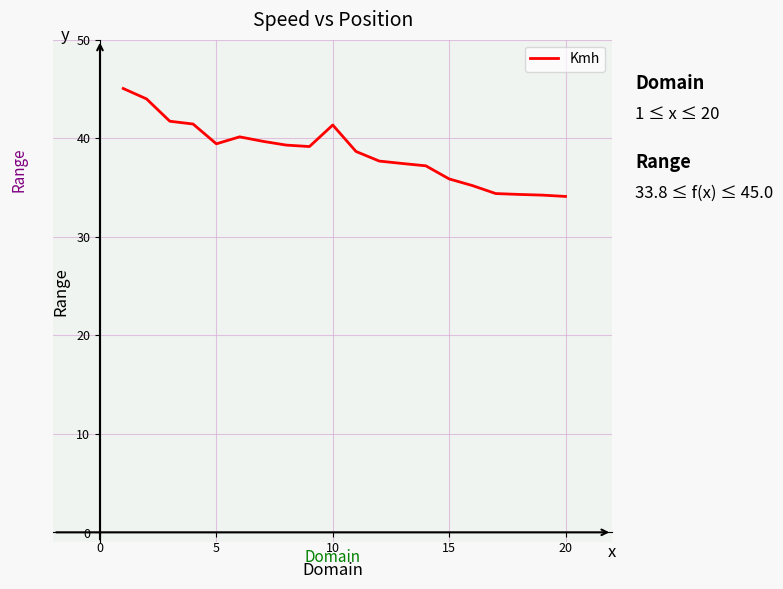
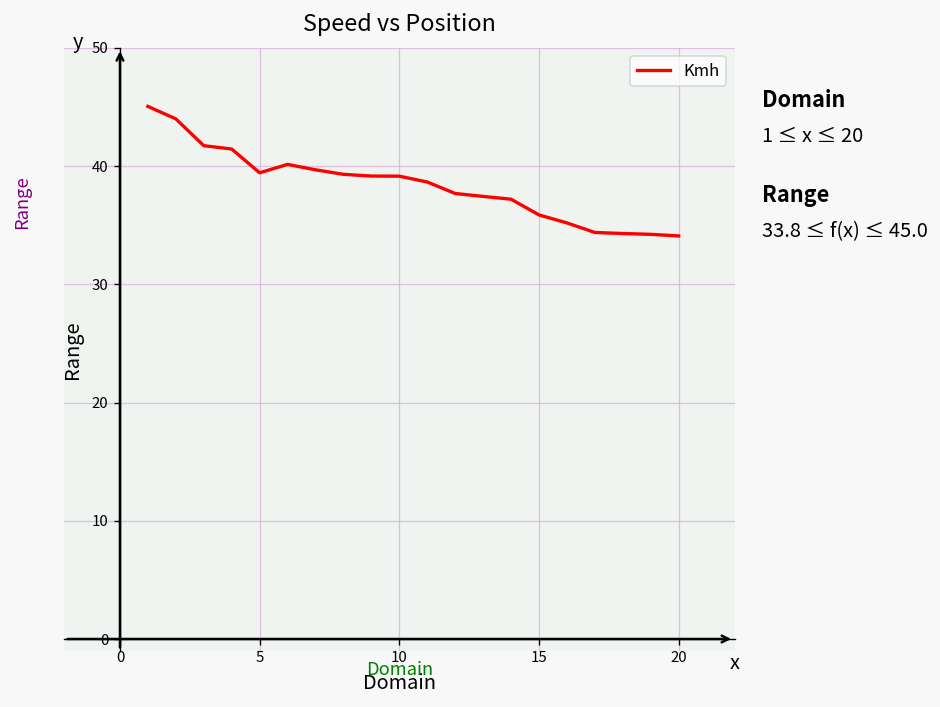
10: 41 -> 39
